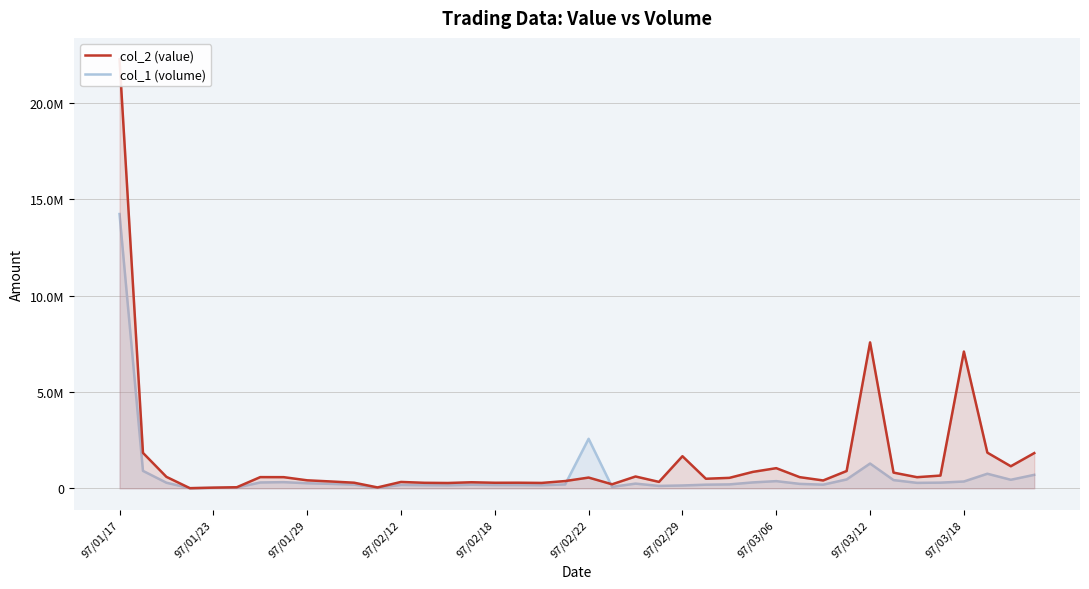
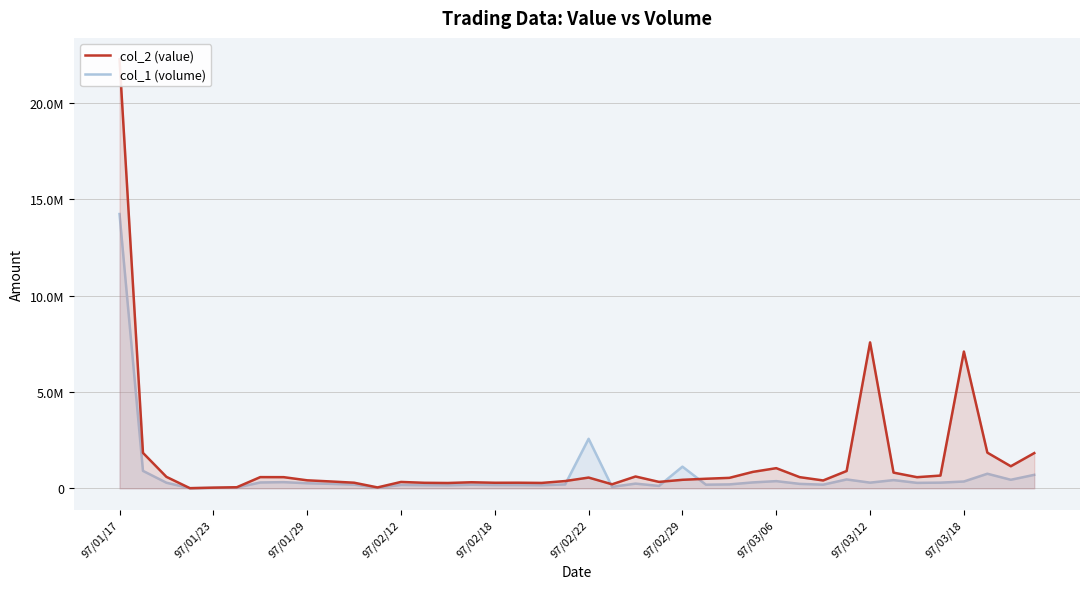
col_2 (value), 97/02/29: 1700000 -> 400000
col_1 (volume), 97/02/29: 100000 -> 1100000
col_1 (volume), 97/03/12: 1300000 -> 300000
